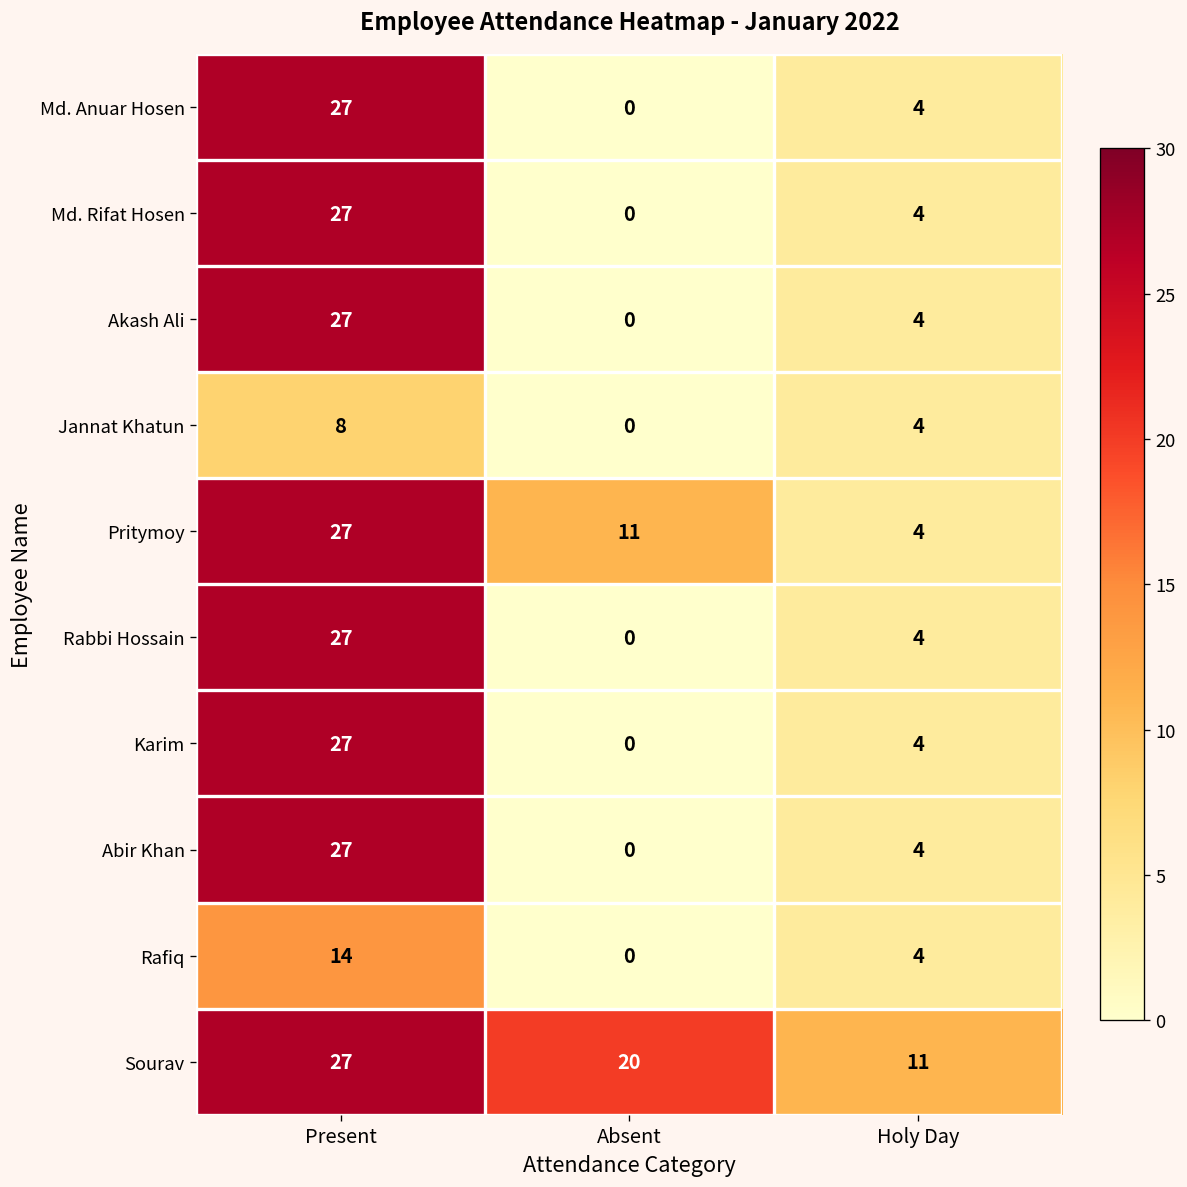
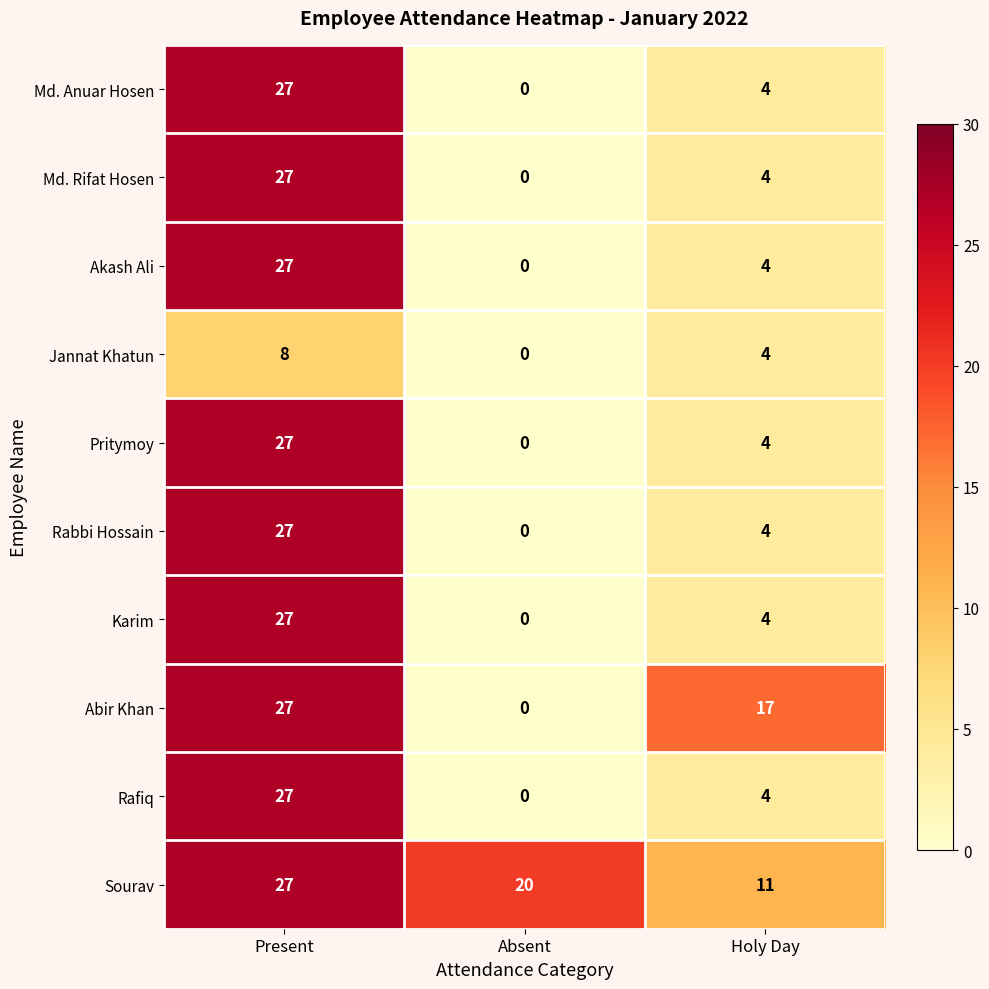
Pritymoy, Absent: 11 -> 0
Abir Khan, Holy Day: 4 -> 17
Rafiq, Present: 14 -> 27
